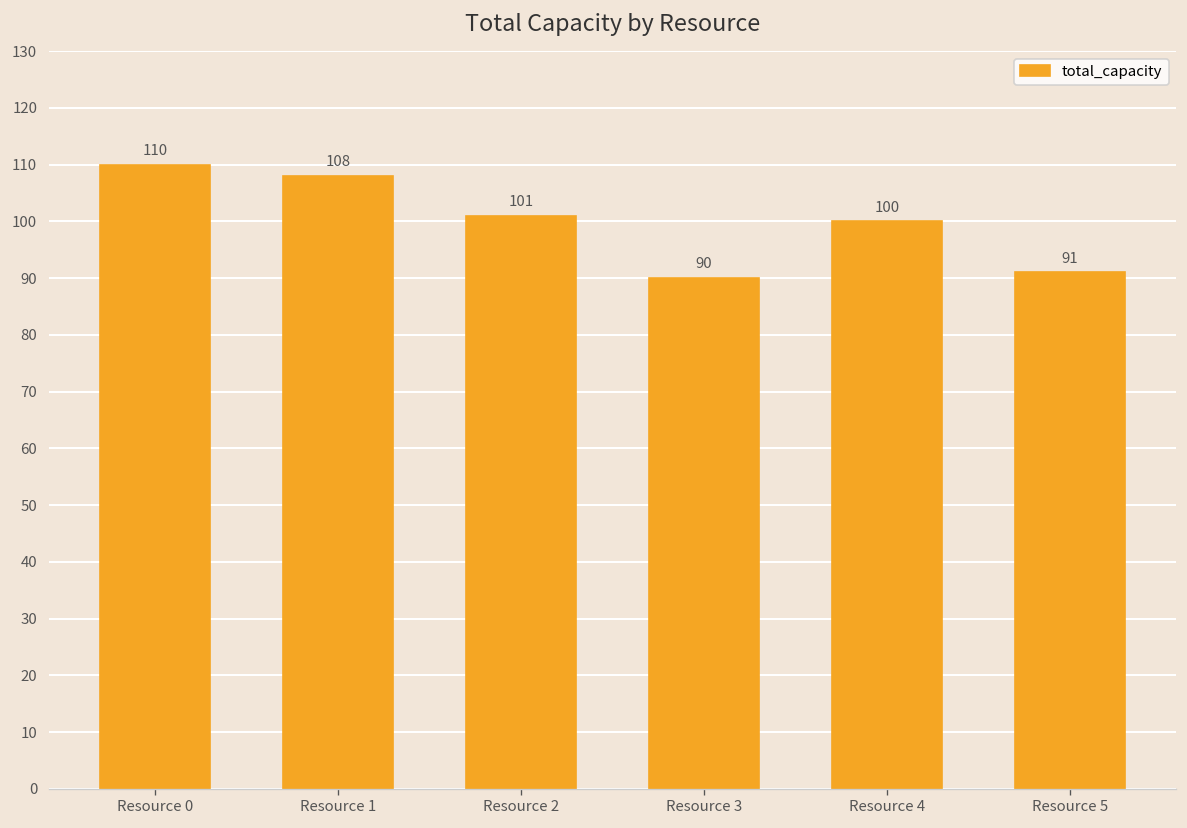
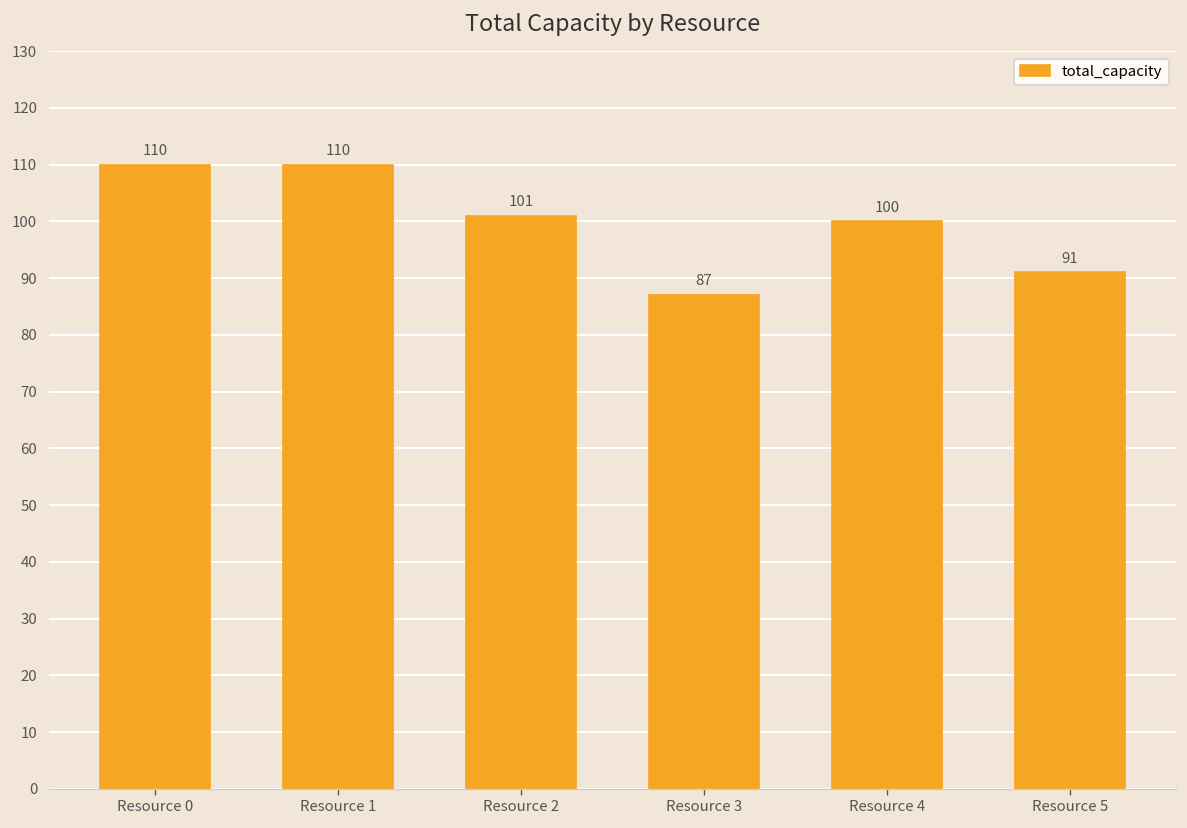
Resource 1: 108 -> 110
Resource 3: 90 -> 87
